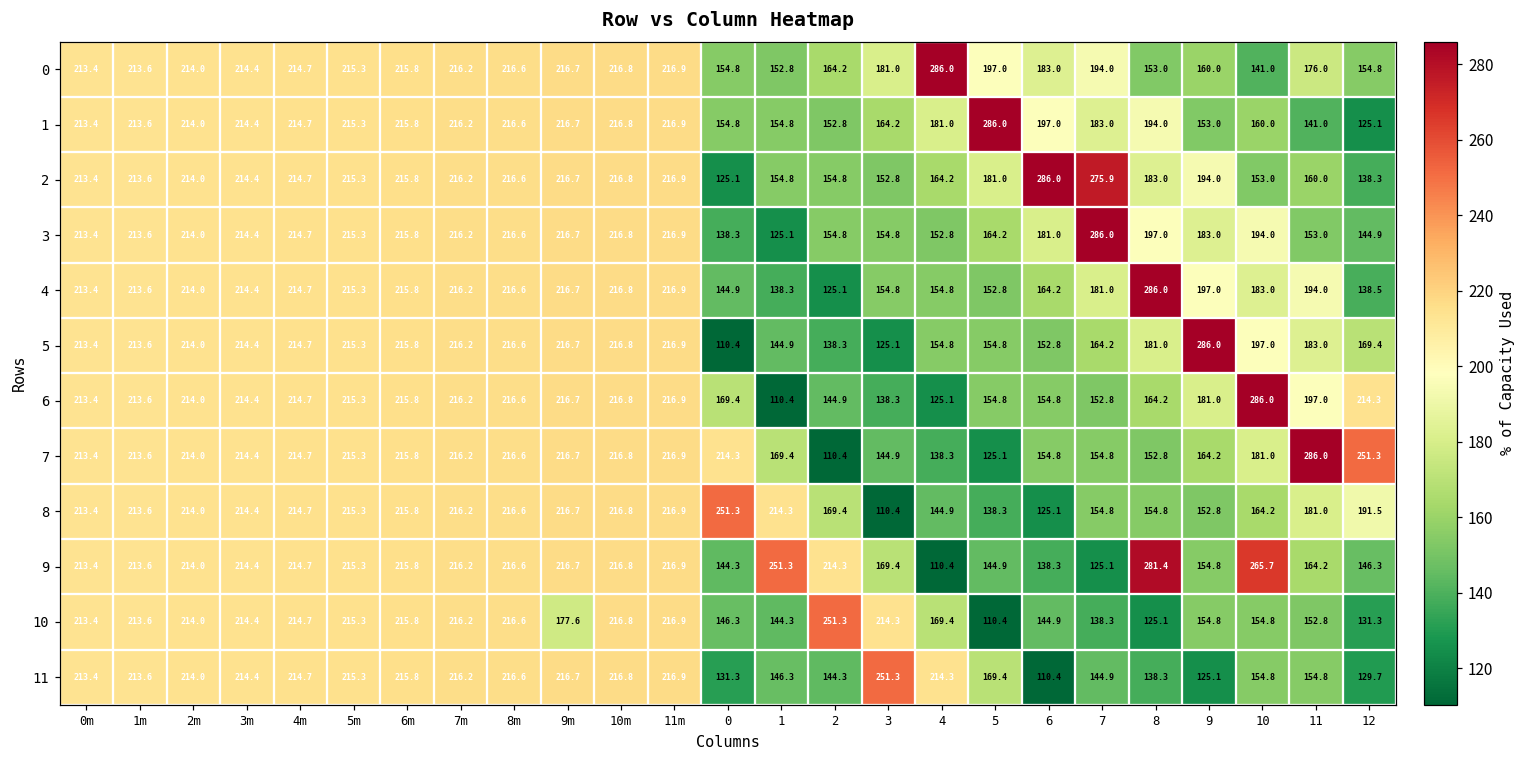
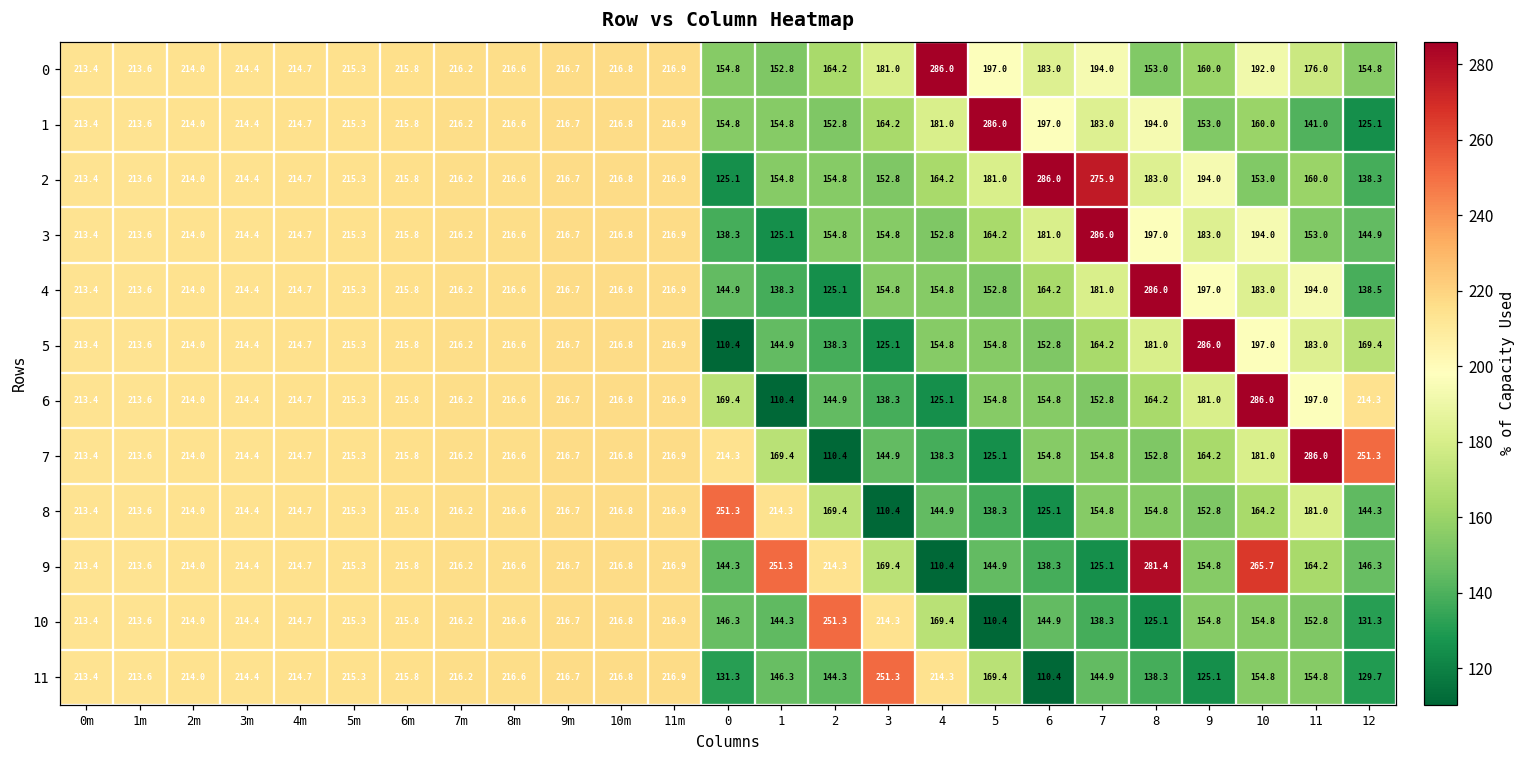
0, 10: 141.0 -> 192.0
8, 12: 191.5 -> 144.3
10, 9m: 177.6 -> 216.7
